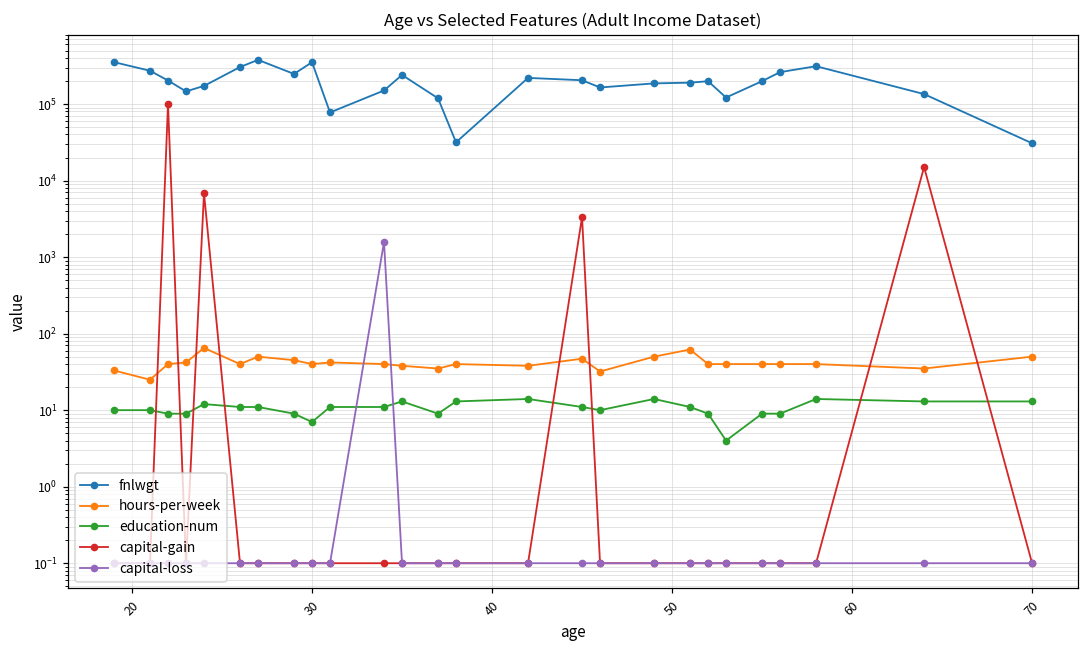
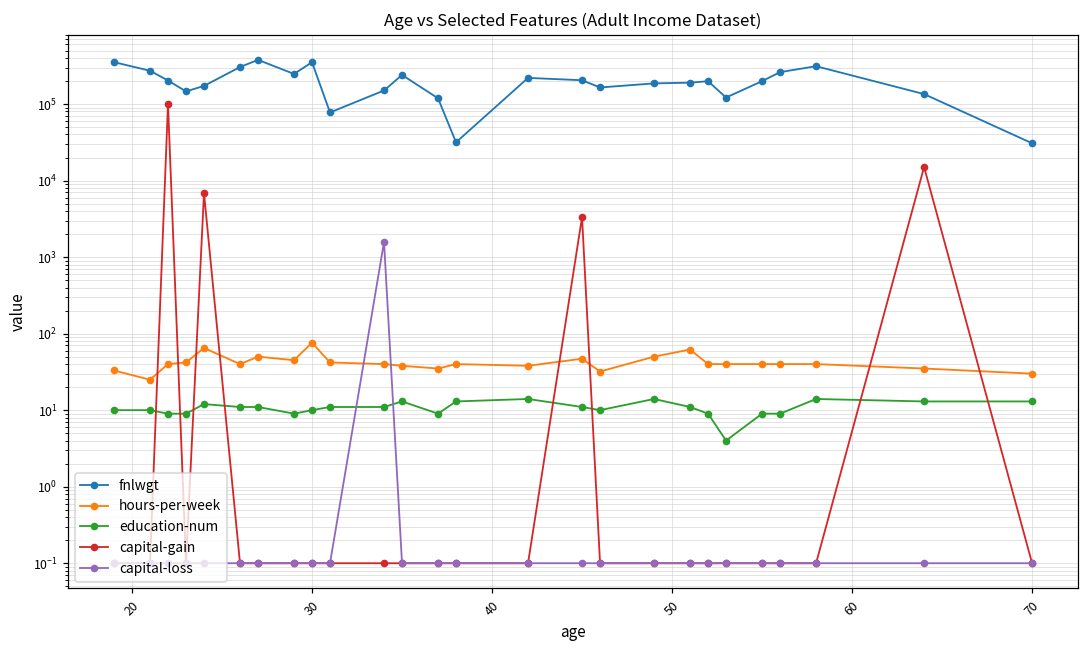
hours-per-week, 30: 40 -> 80
education-num, 30: 7 -> 10
hours-per-week, 70: 50 -> 30
